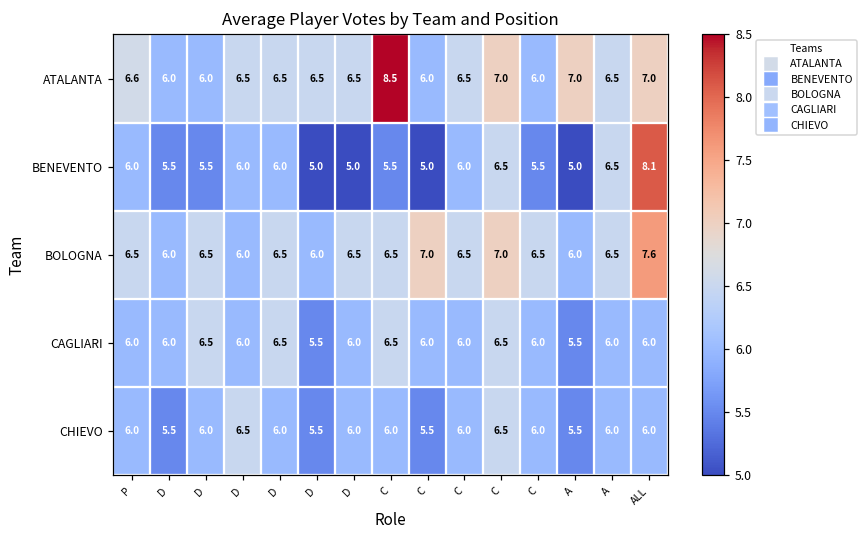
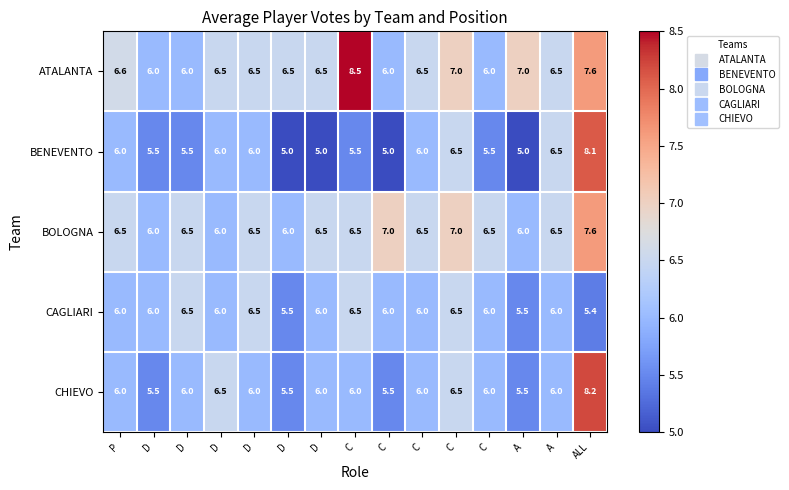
ATALANTA, ALL: 7.0 -> 7.6
CAGLIARI, ALL: 6.0 -> 5.4
CHIEVO, ALL: 6.0 -> 8.2
